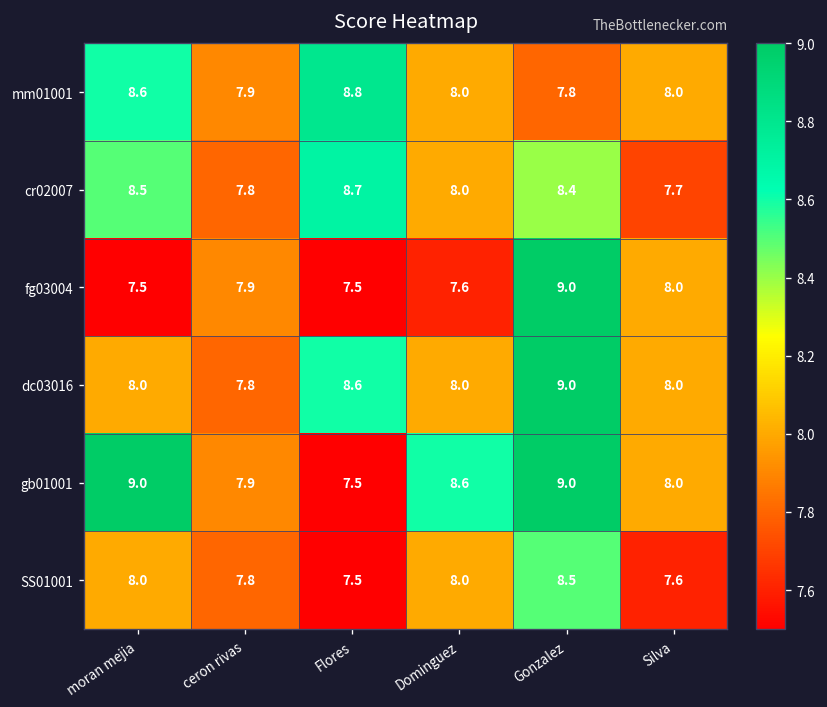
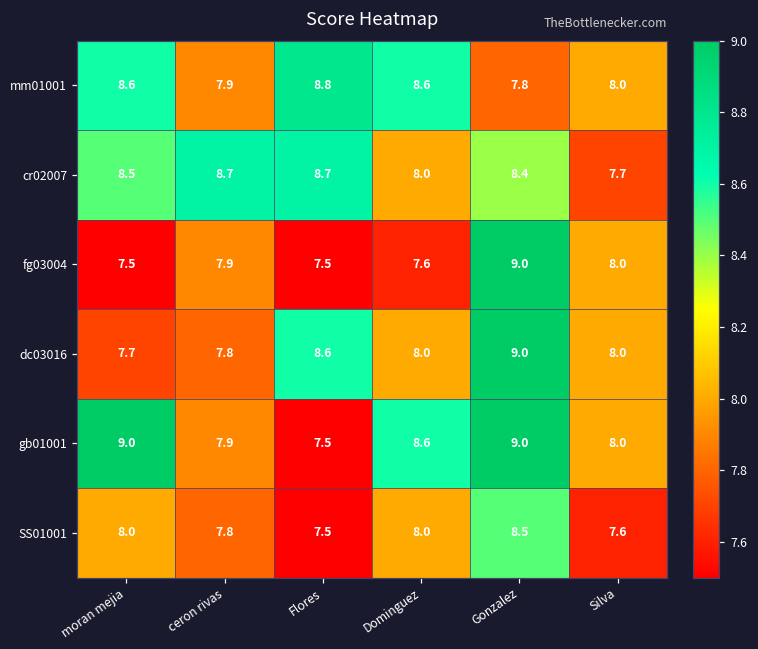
mm01001, Dominguez: 8.0 -> 8.6
cr02007, ceron rivas: 7.8 -> 8.7
dc03016, moran mejia: 8.0 -> 7.7
